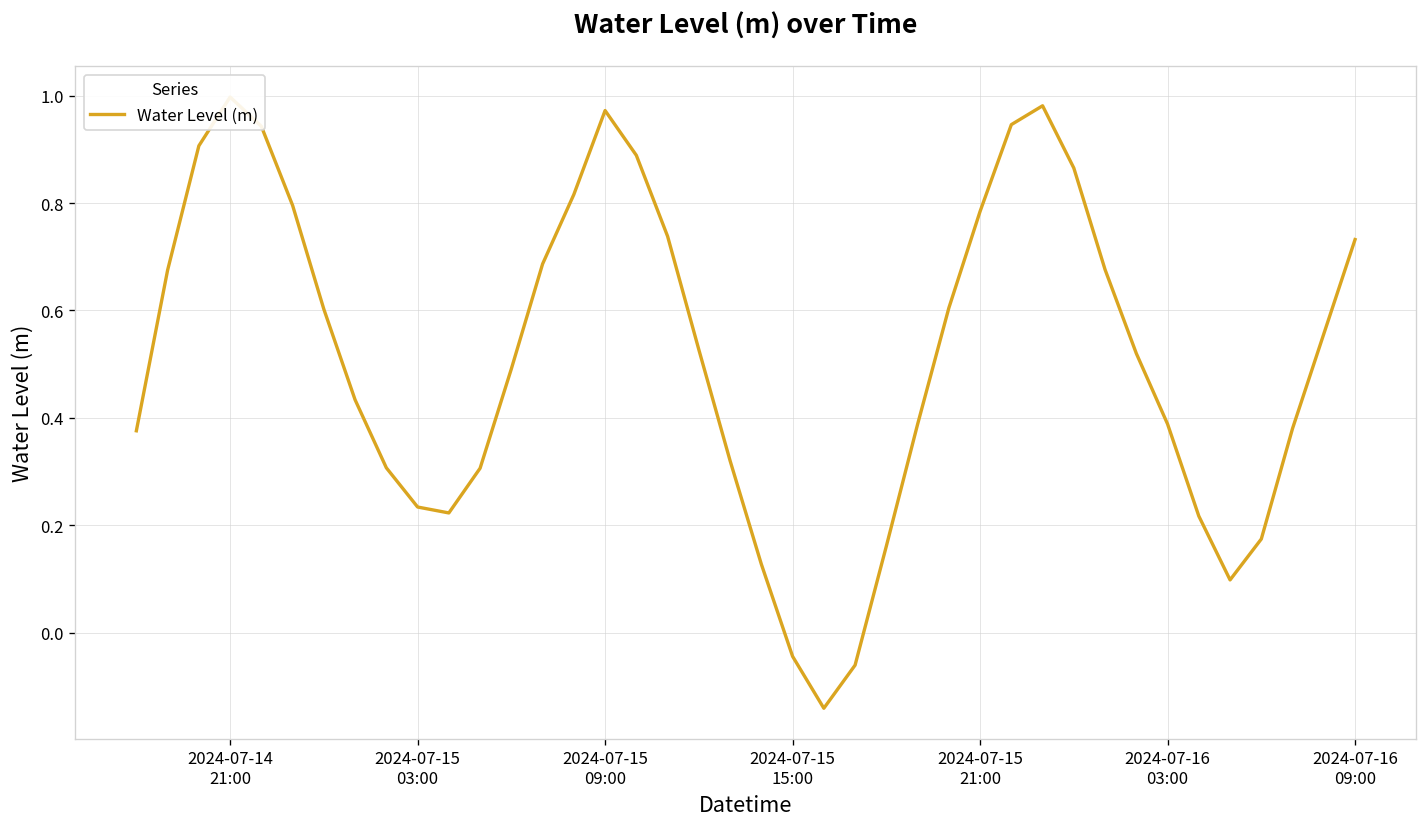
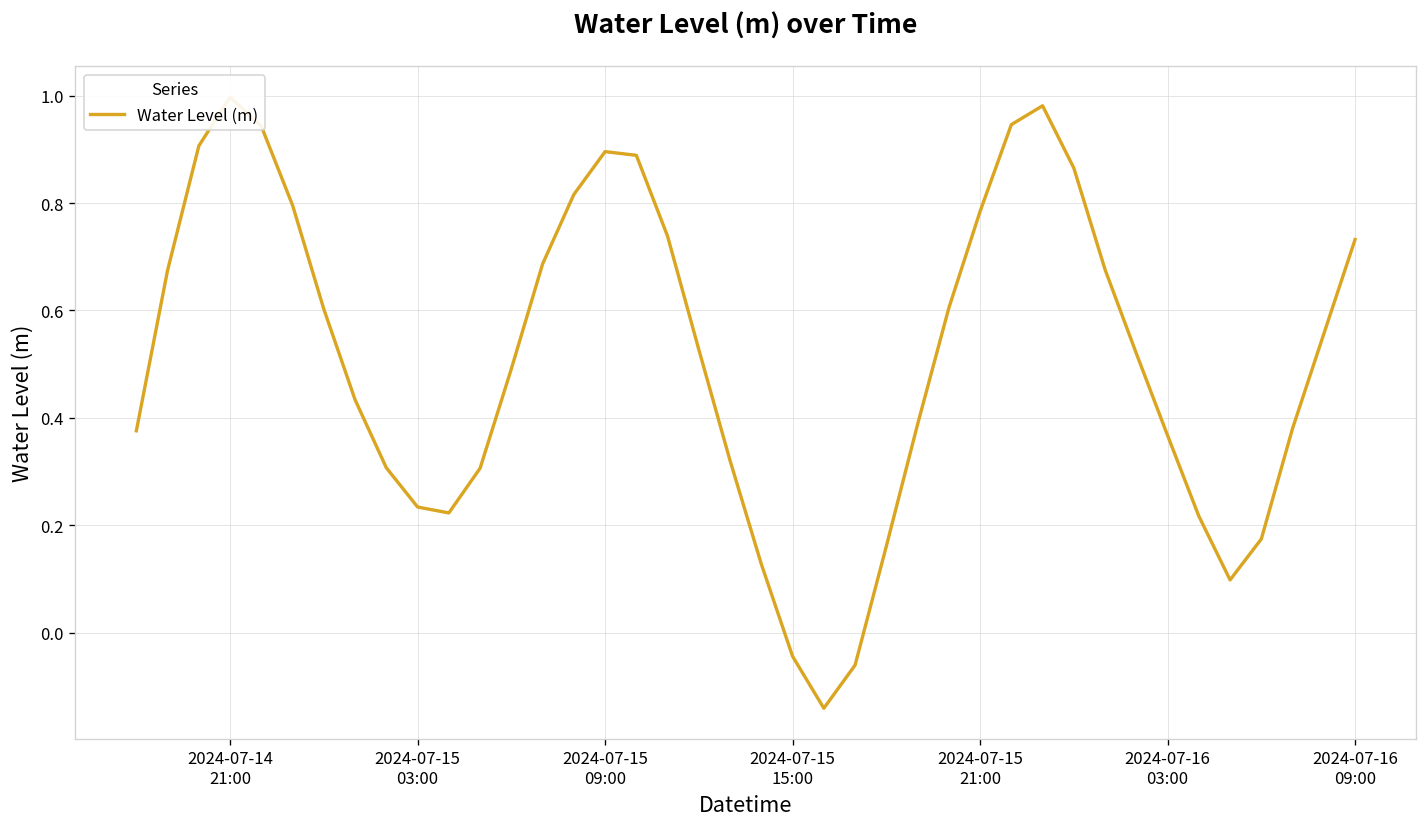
2024-07-15 09:00: 0.97 -> 0.90
2024-07-16 03:00: 0.39 -> 0.37
